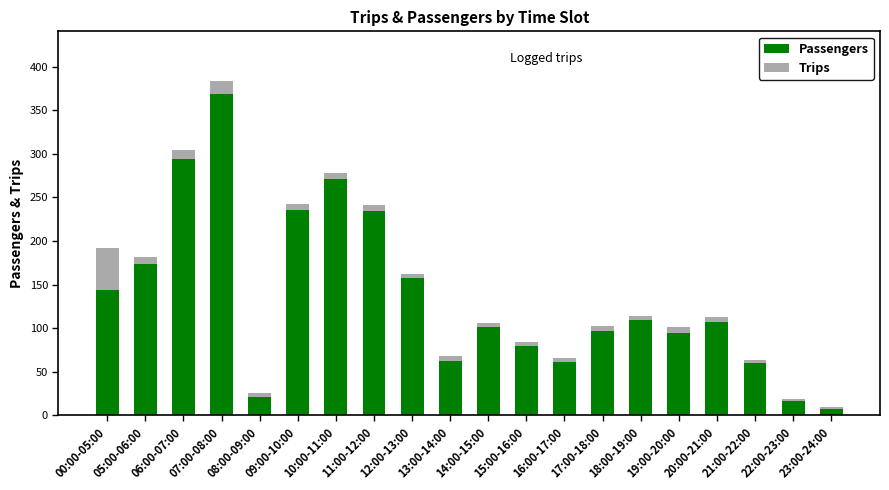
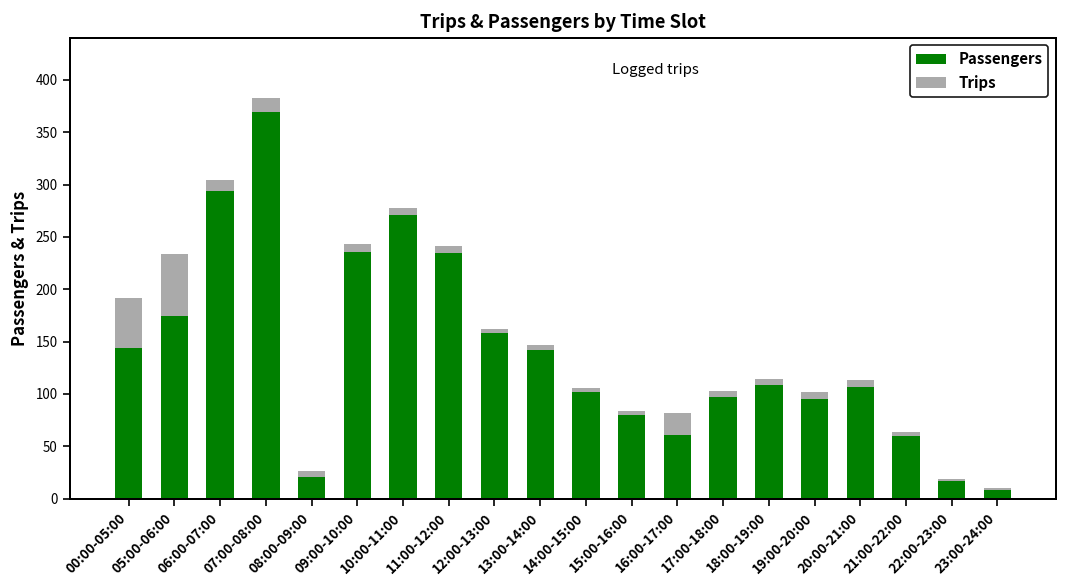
Trips, 05:00-06:00: 10 -> 60
Passengers, 13:00-14:00: 60 -> 140
Trips, 16:00-17:00: 10 -> 20
